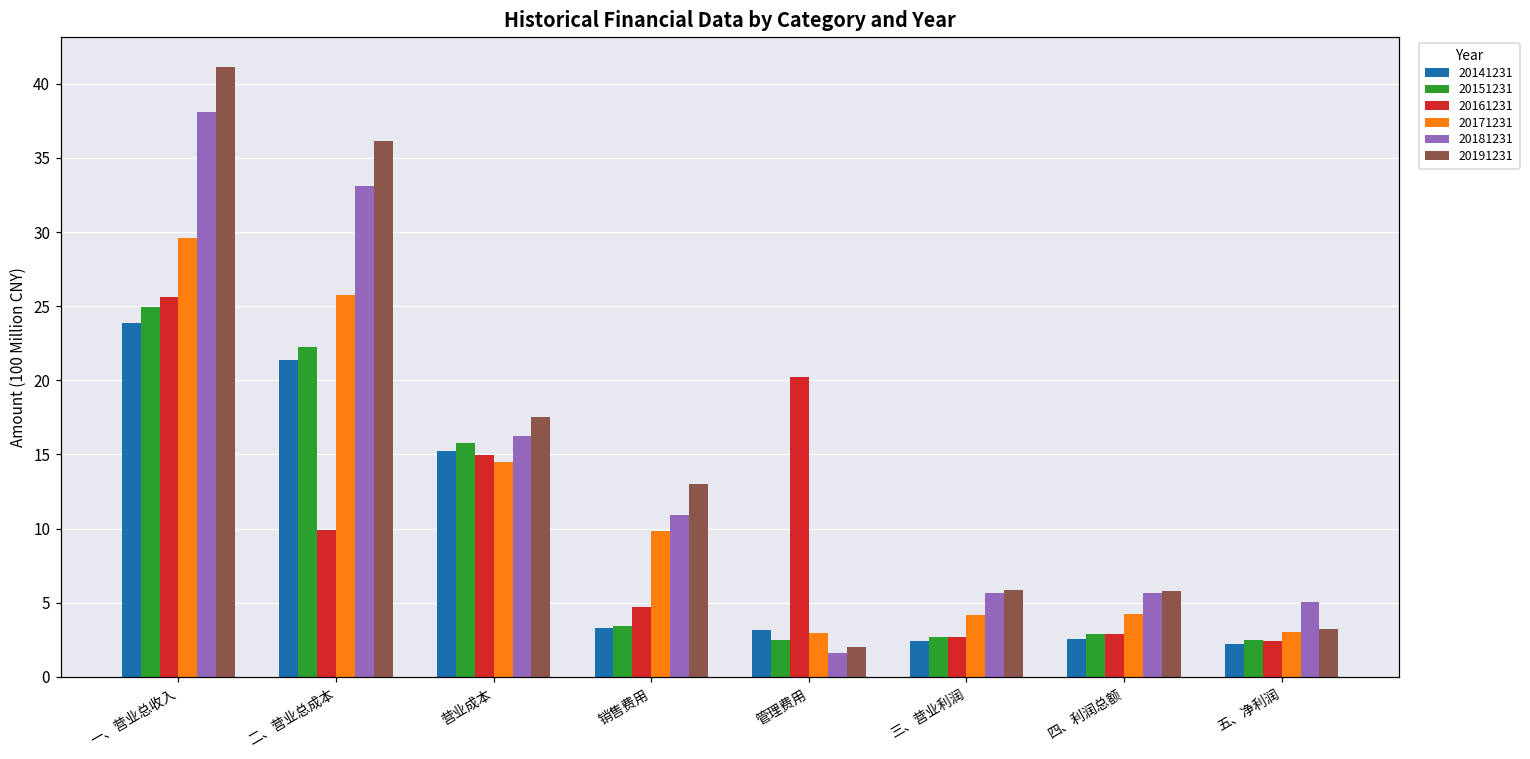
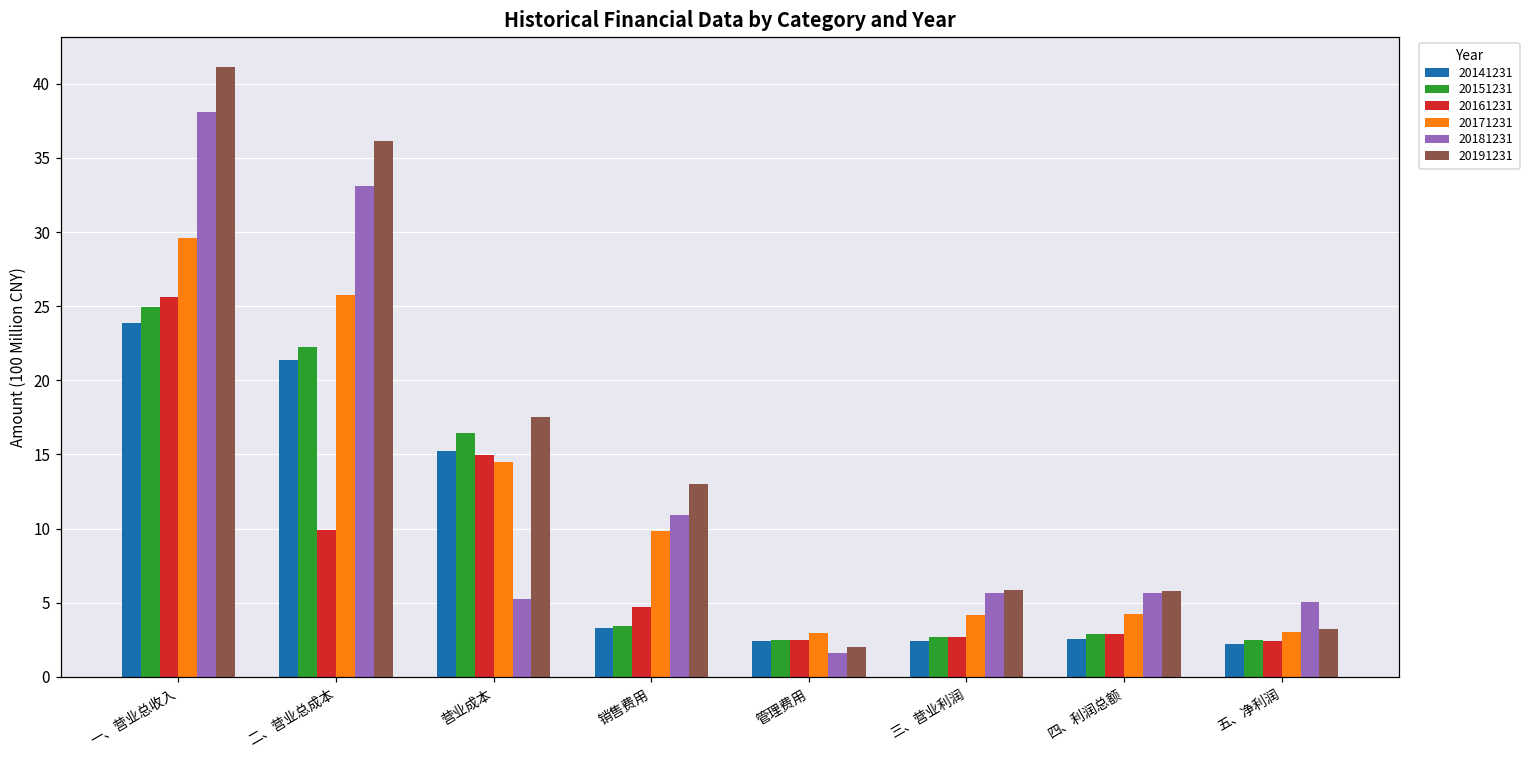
20151231, 营业成本: 15.8 -> 16.5
20181231, 营业成本: 16.2 -> 5.3
20141231, 管理费用: 3.1 -> 2.4
20161231, 管理费用: 20.2 -> 2.5
